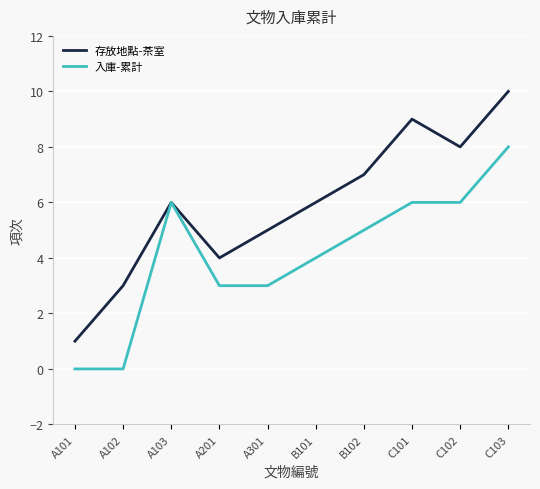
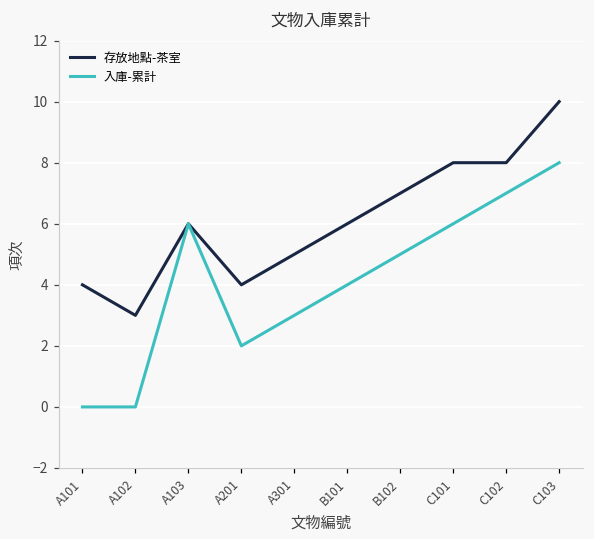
存放地點-茶室, A101: 1 -> 4
入庫-累計, A201: 3 -> 2
存放地點-茶室, C101: 9 -> 8
入庫-累計, C102: 6 -> 7
